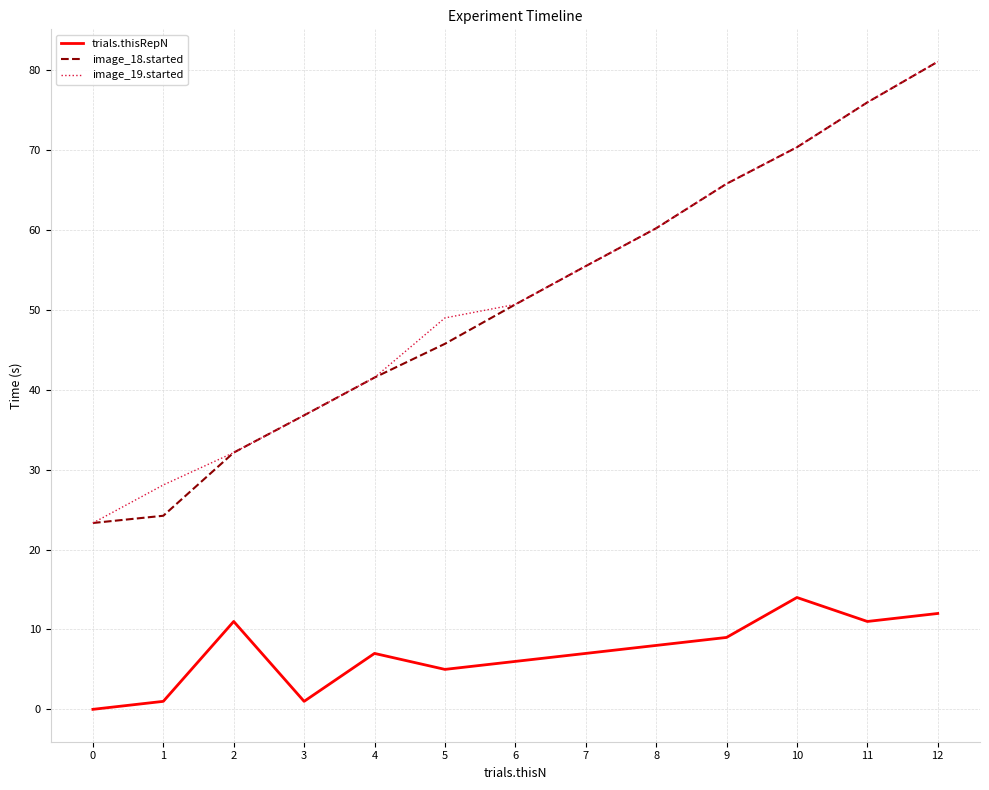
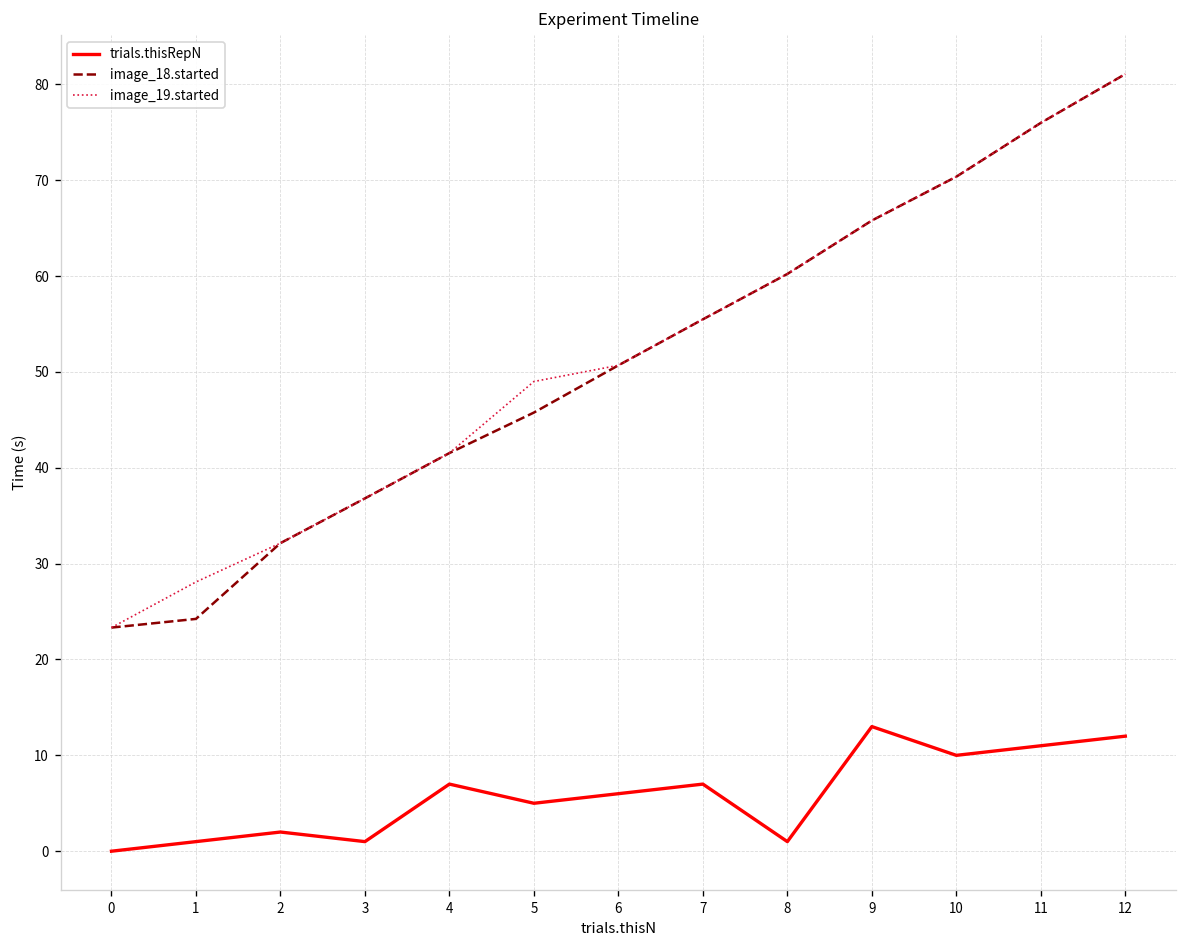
trials.thisRepN, 2: 11 -> 2
trials.thisRepN, 8: 8 -> 1
trials.thisRepN, 9: 9 -> 13
trials.thisRepN, 10: 14 -> 10
